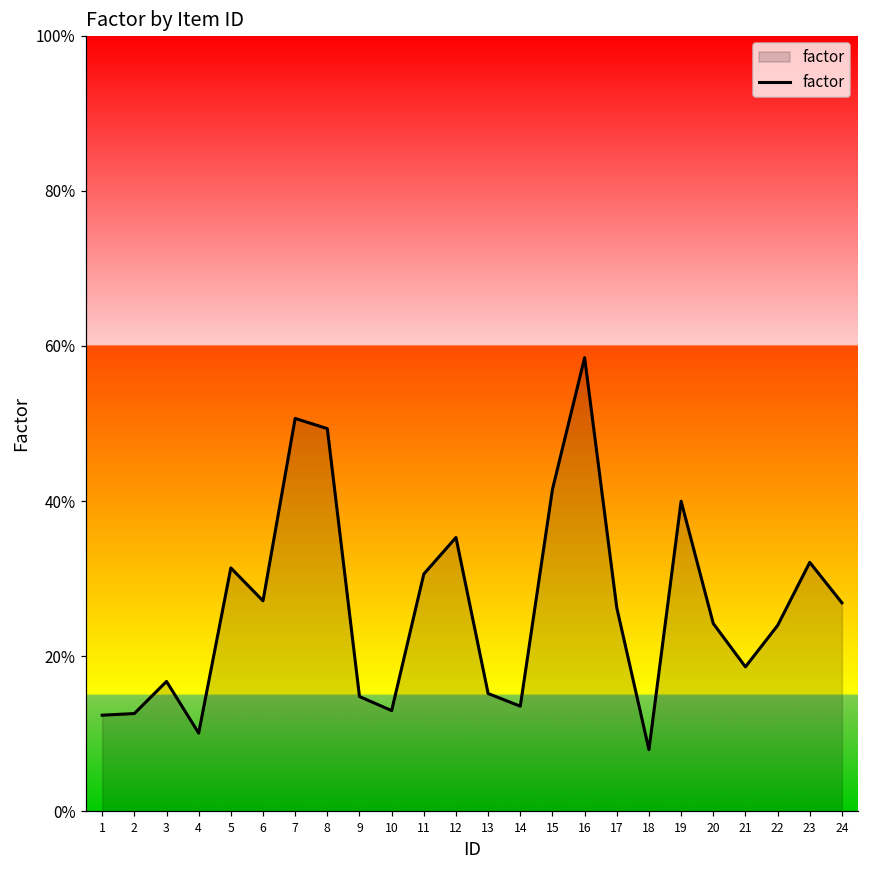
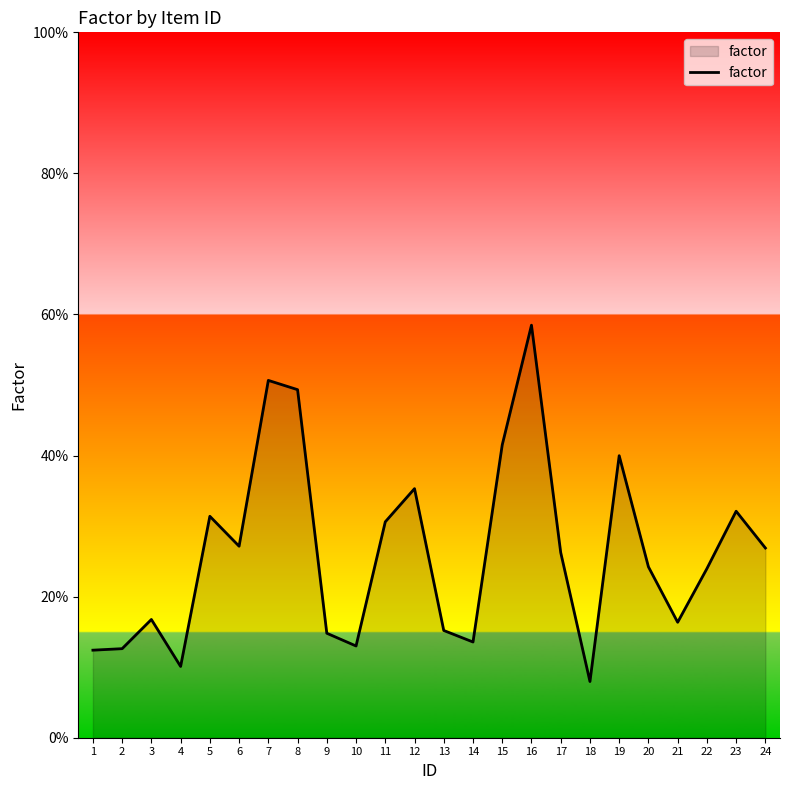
21: 19% -> 16%
